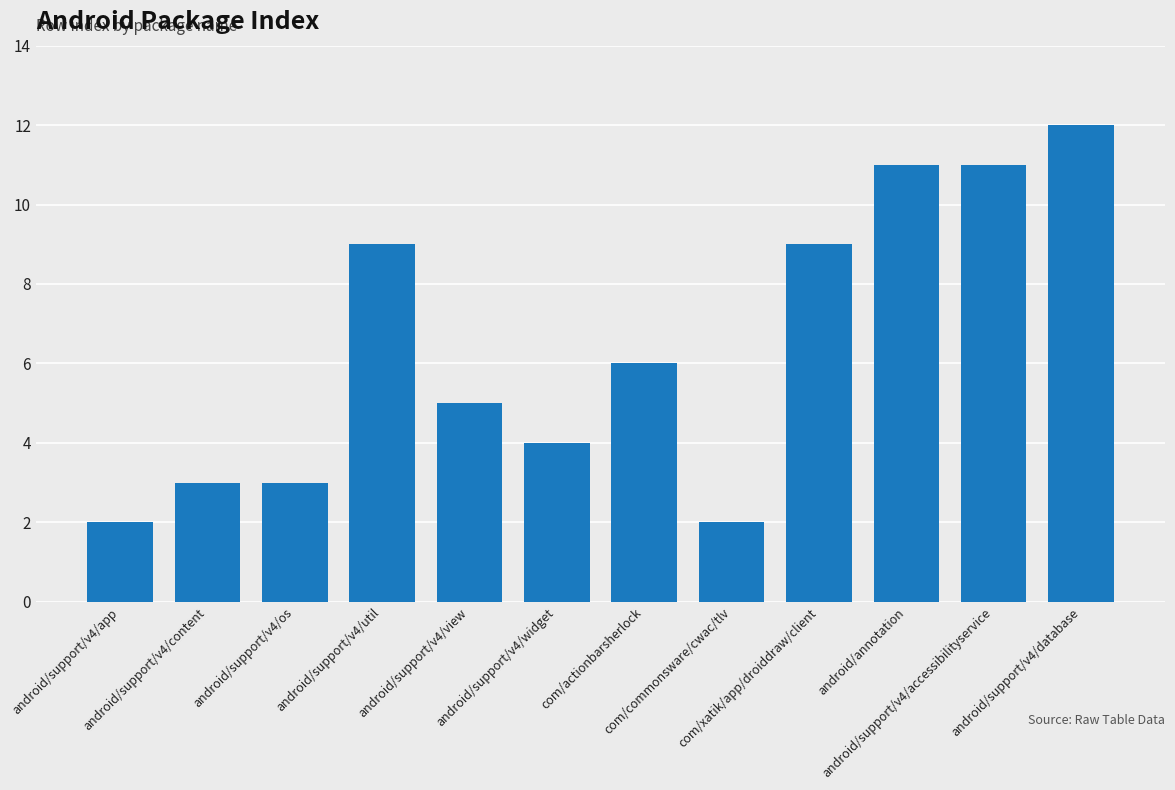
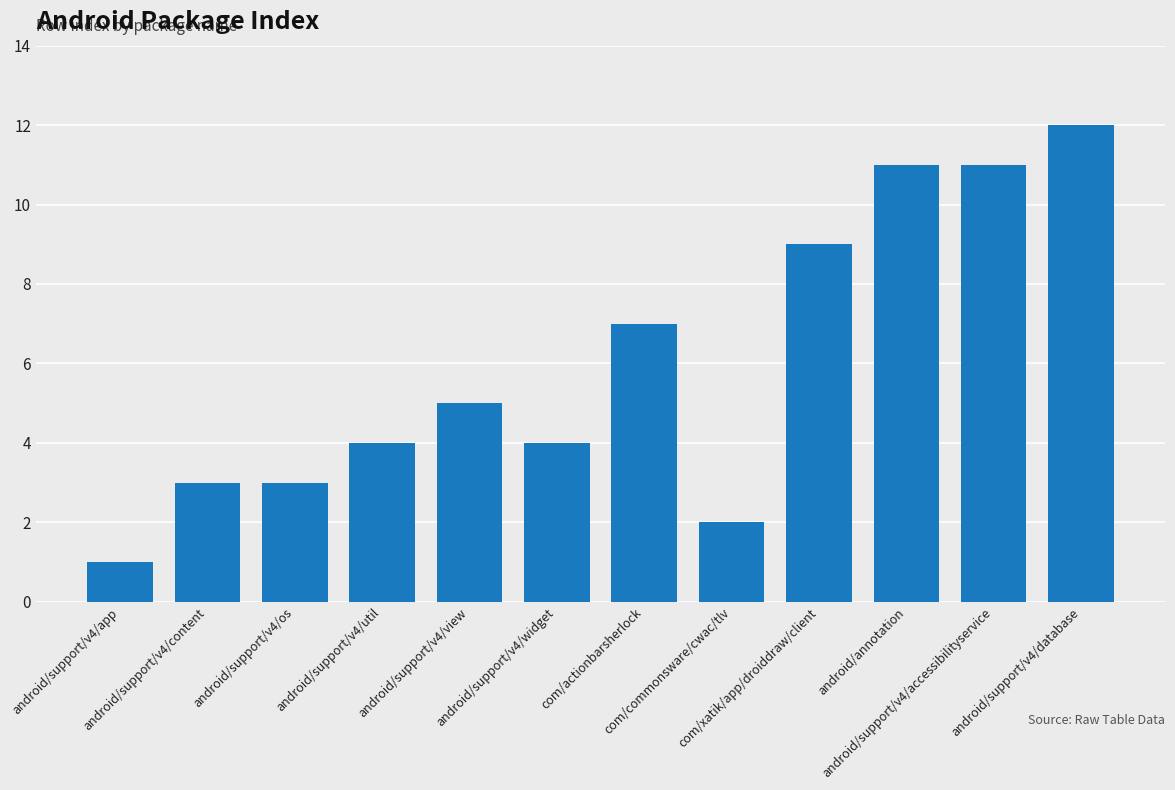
android/support/v4/app: 2 -> 1
android/support/v4/util: 9 -> 4
com/actionbarsherlock: 6 -> 7
